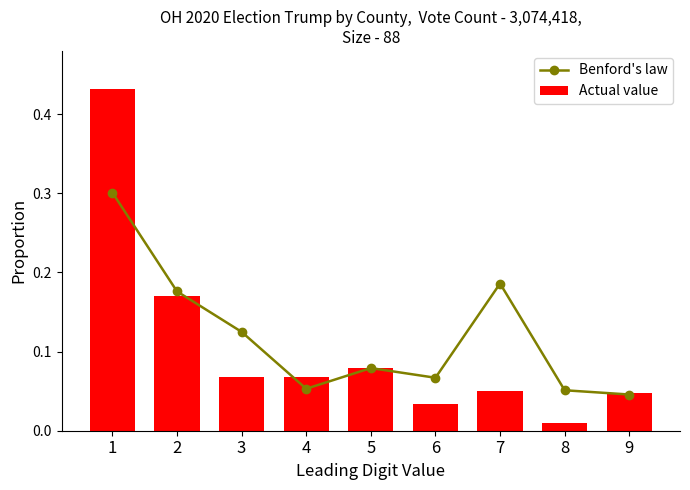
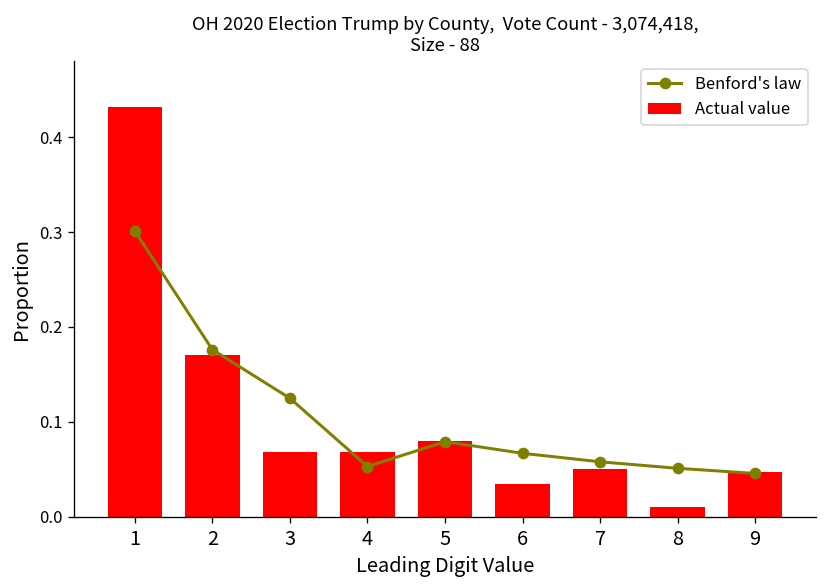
Benford's law, 7: 0.19 -> 0.06
